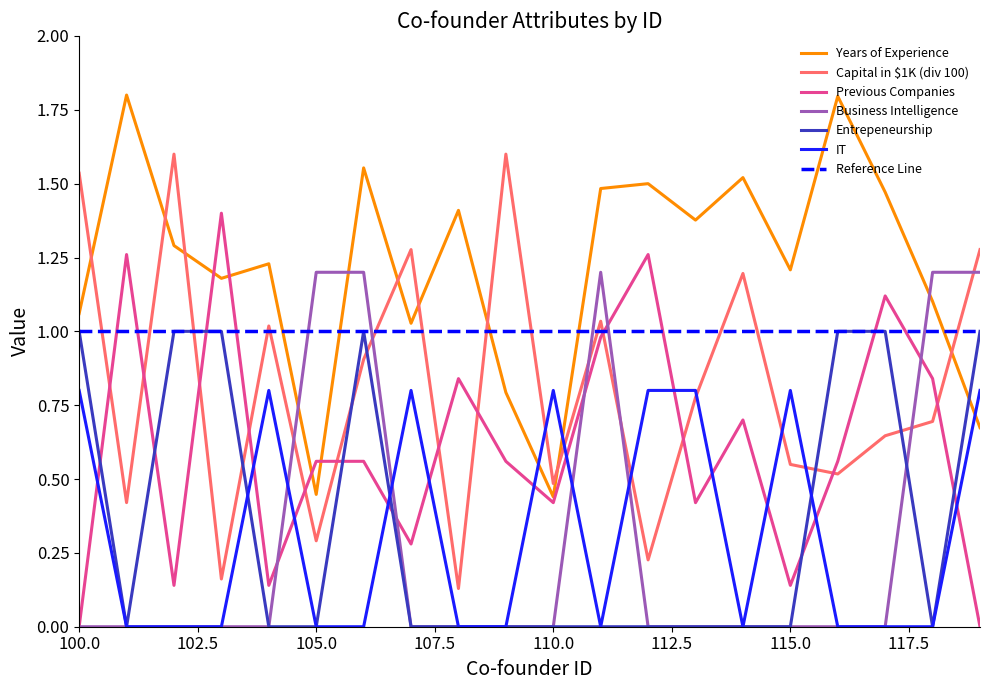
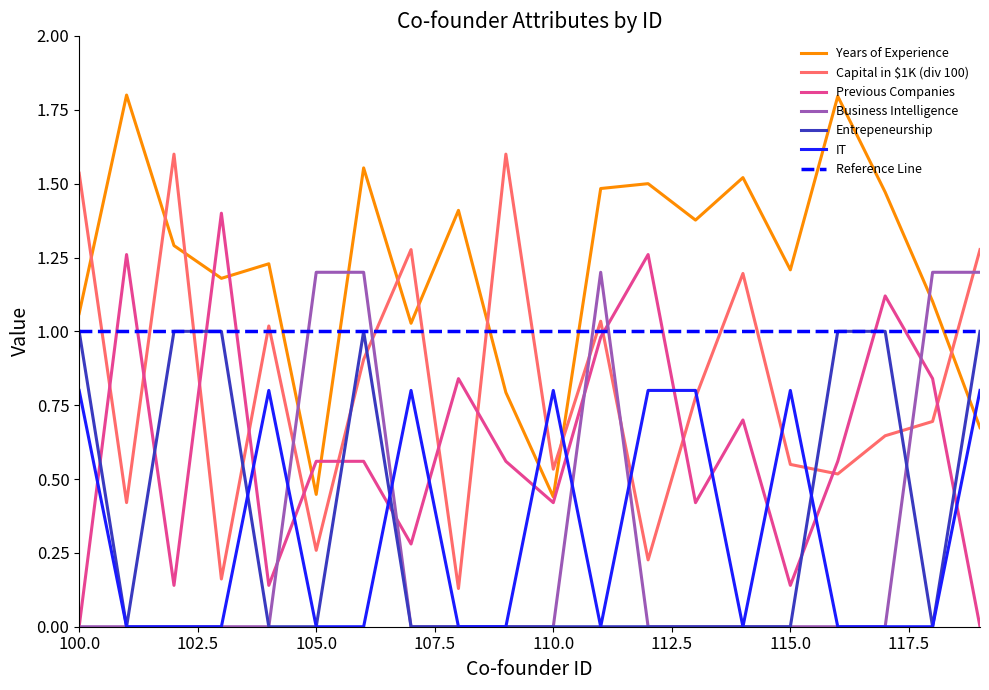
Capital in $1K (div 100), 105.0: 0.29 -> 0.26
Capital in $1K (div 100), 110.0: 0.48 -> 0.53
